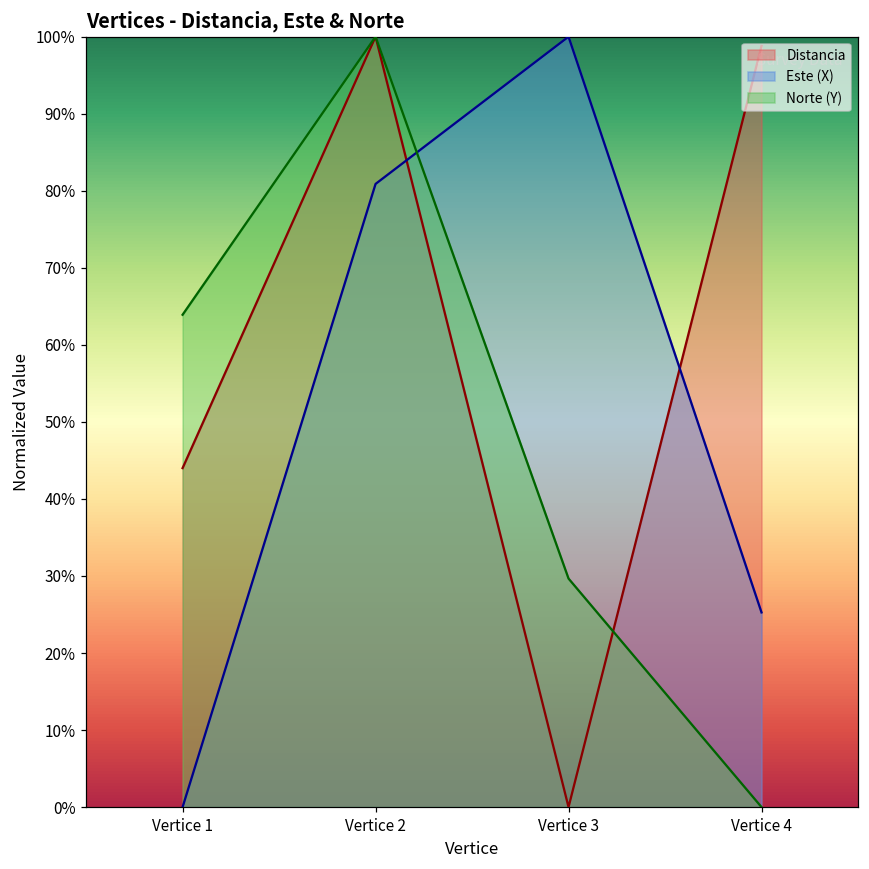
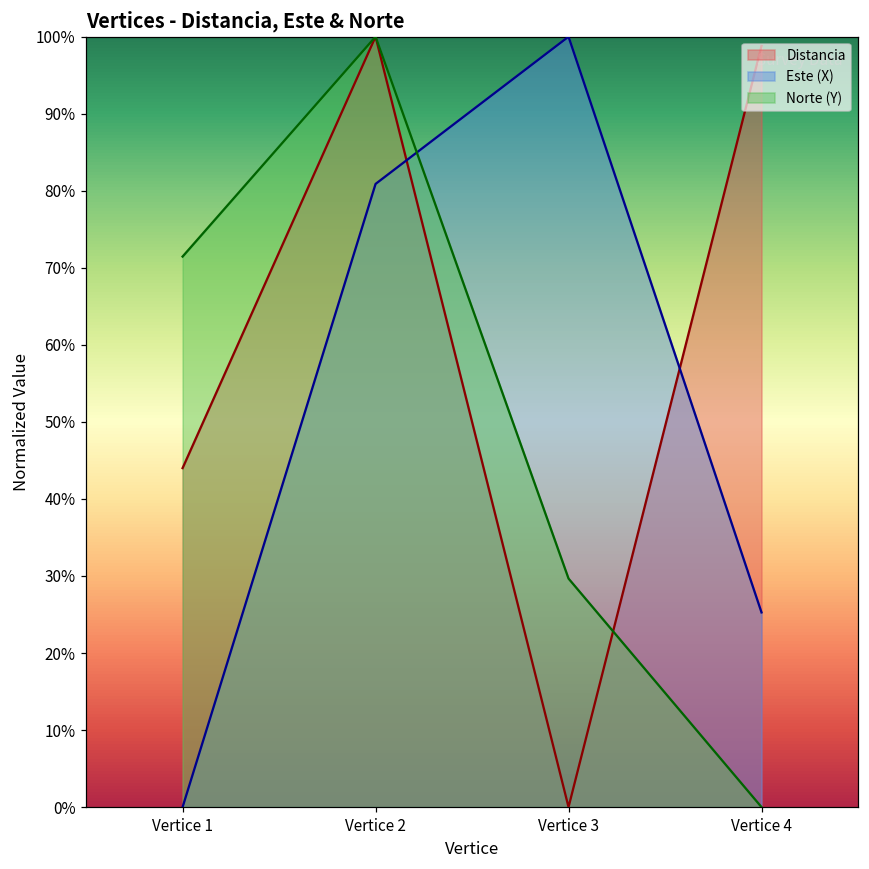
Norte (Y), Vertice 1: 64% -> 71%
